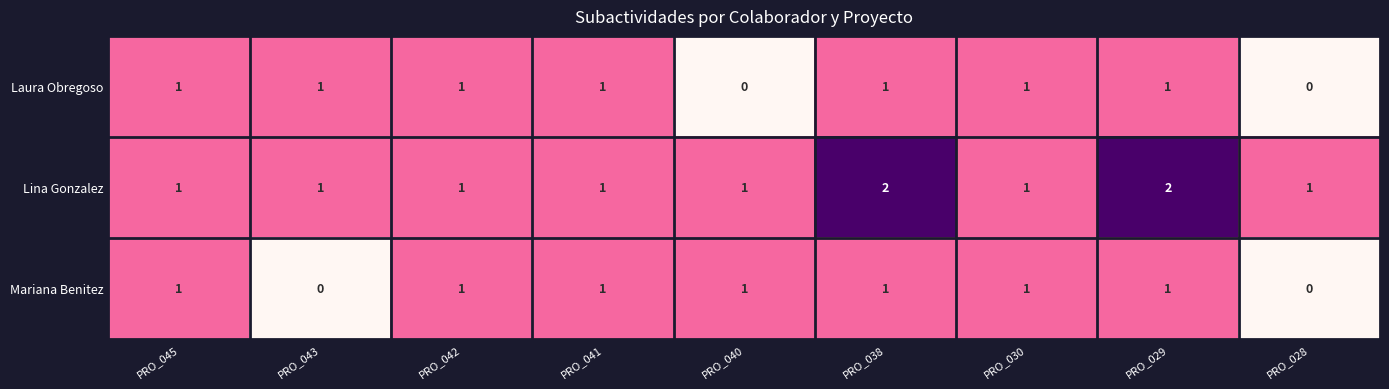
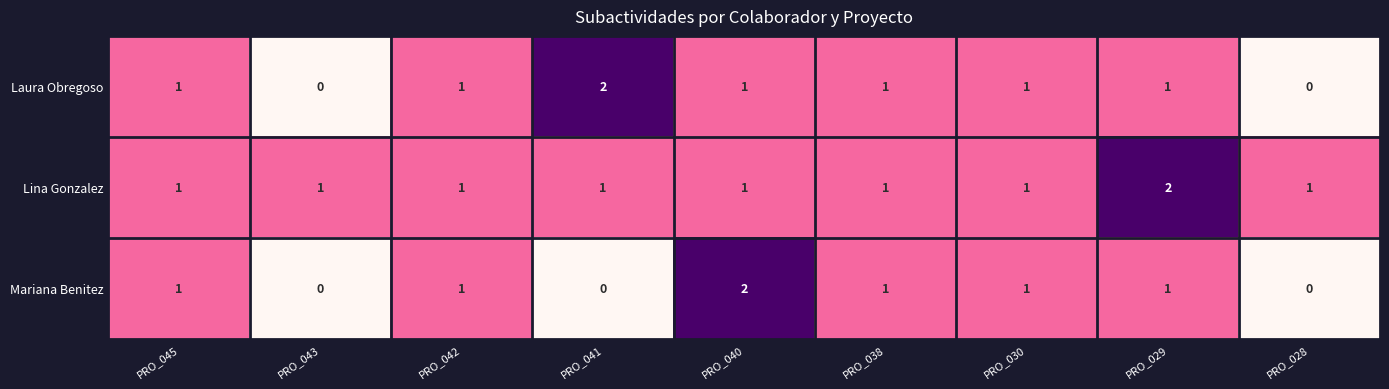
Laura Obregoso, PRO_043: 1 -> 0
Laura Obregoso, PRO_041: 1 -> 2
Laura Obregoso, PRO_040: 0 -> 1
Lina Gonzalez, PRO_038: 2 -> 1
Mariana Benitez, PRO_041: 1 -> 0
Mariana Benitez, PRO_040: 1 -> 2
